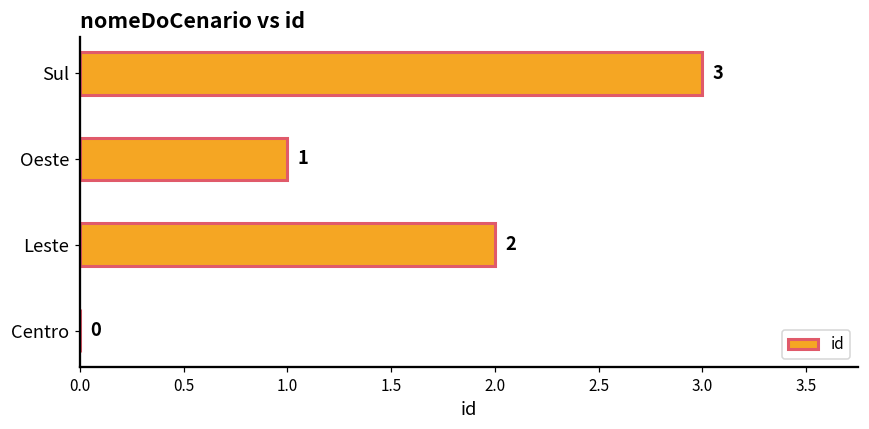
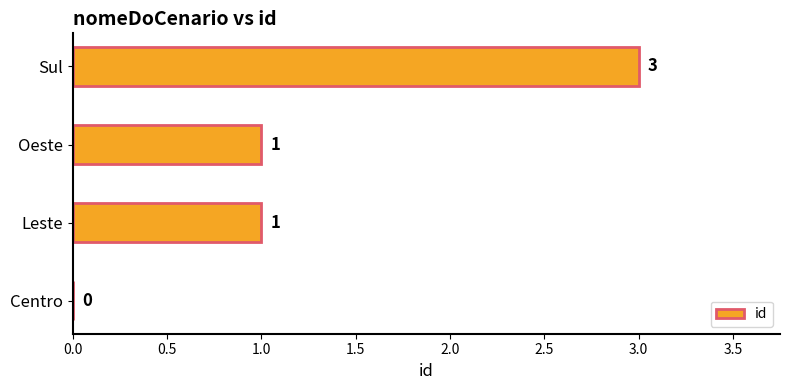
Leste: 2 -> 1
